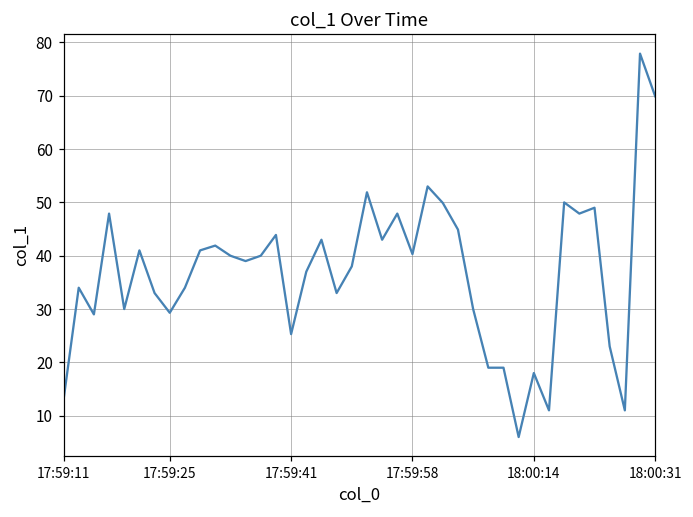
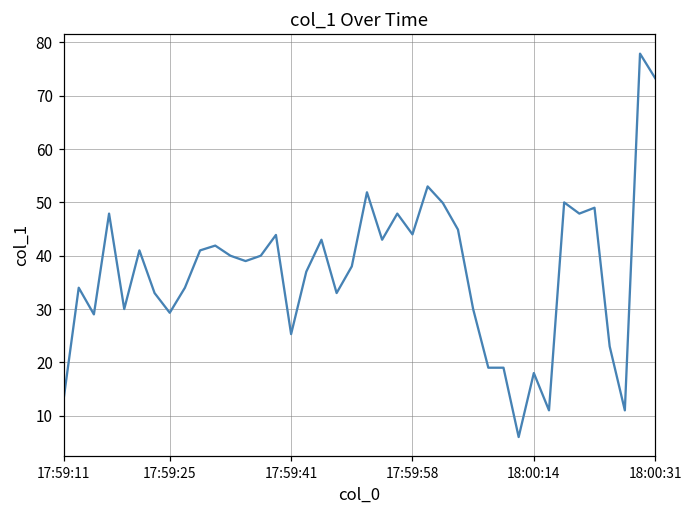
17:59:58: 40 -> 44
18:00:31: 70 -> 73
